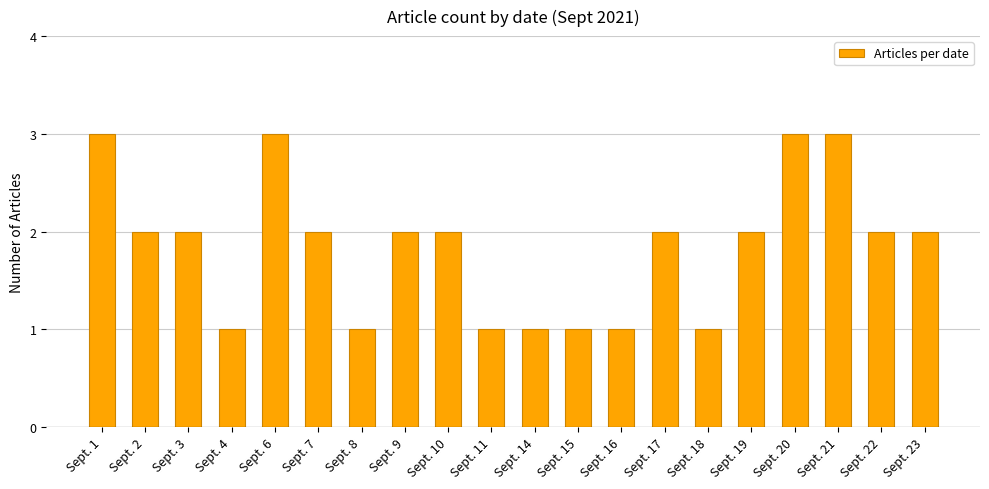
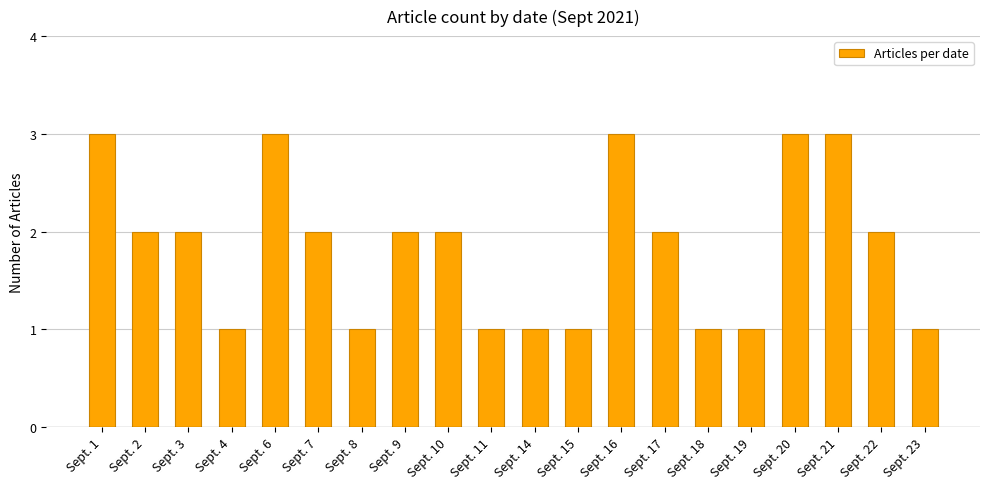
Sept. 16: 1 -> 3
Sept. 19: 2 -> 1
Sept. 23: 2 -> 1
